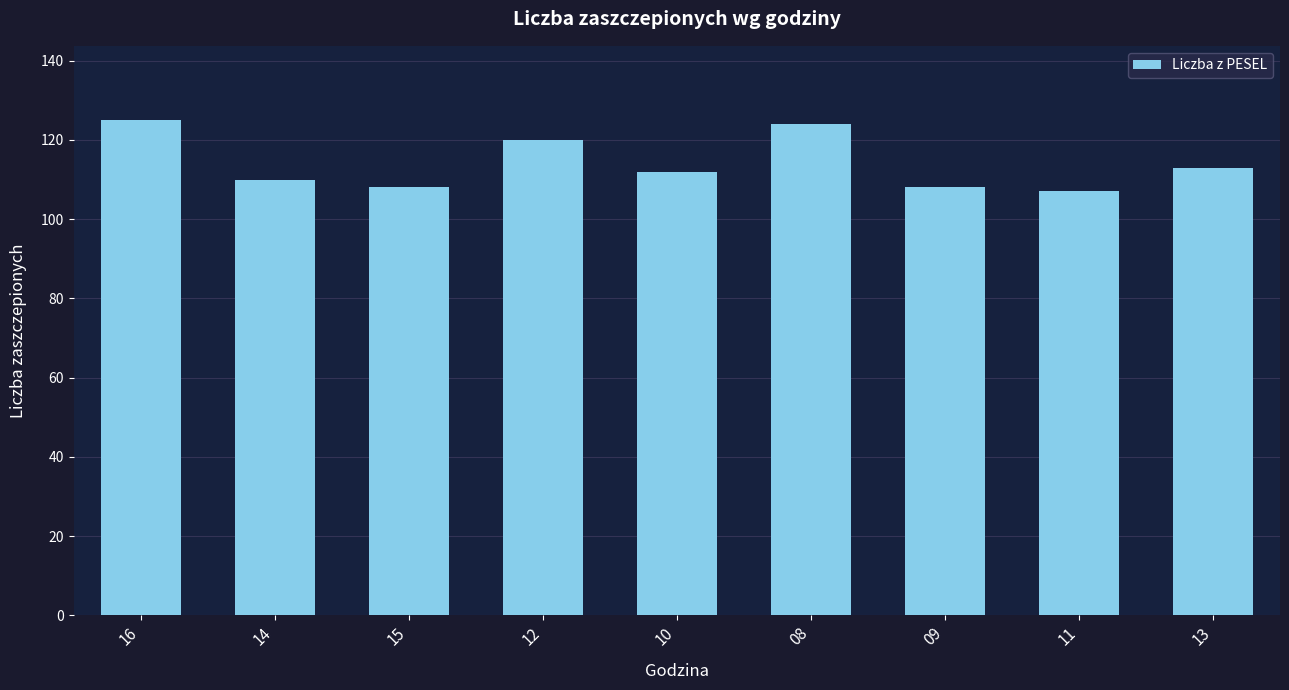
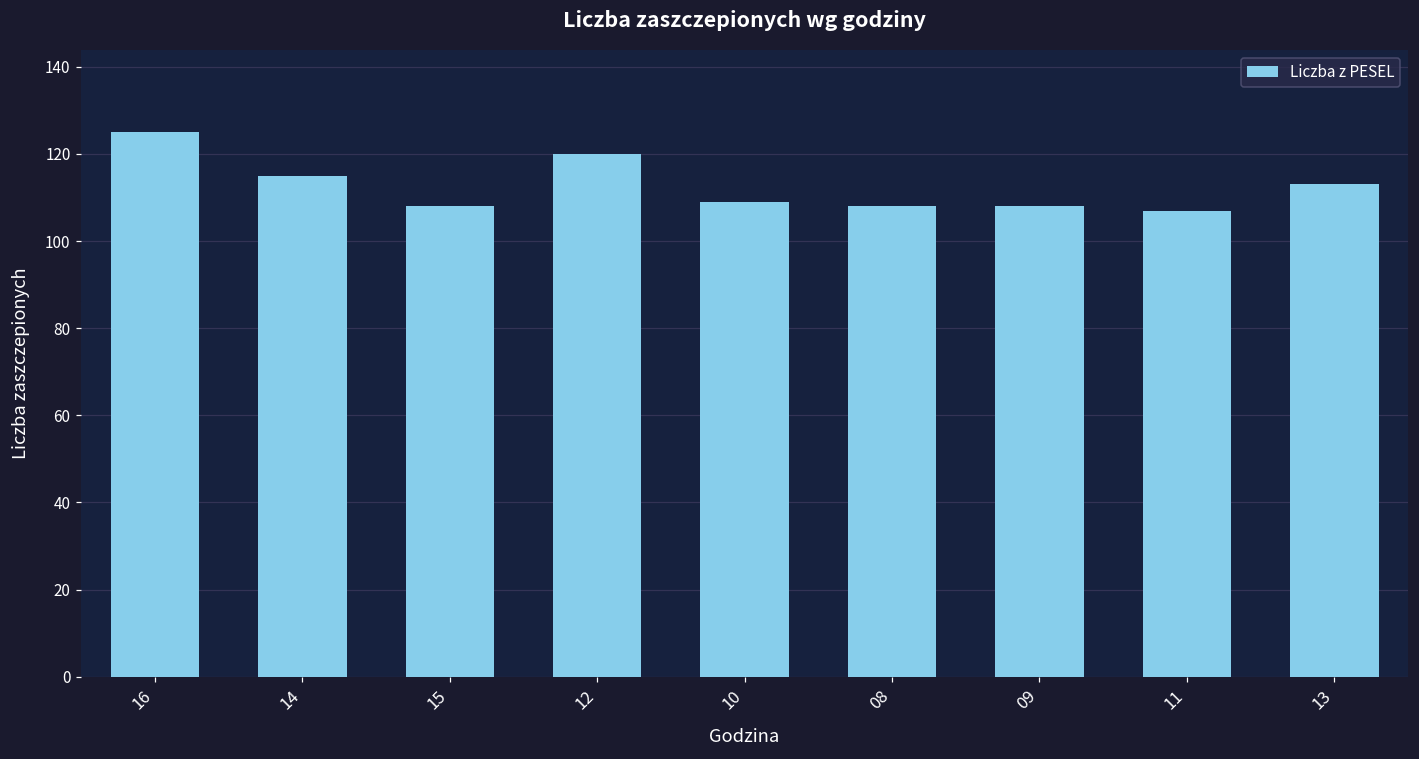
14: 110 -> 115
10: 112 -> 109
08: 124 -> 108
